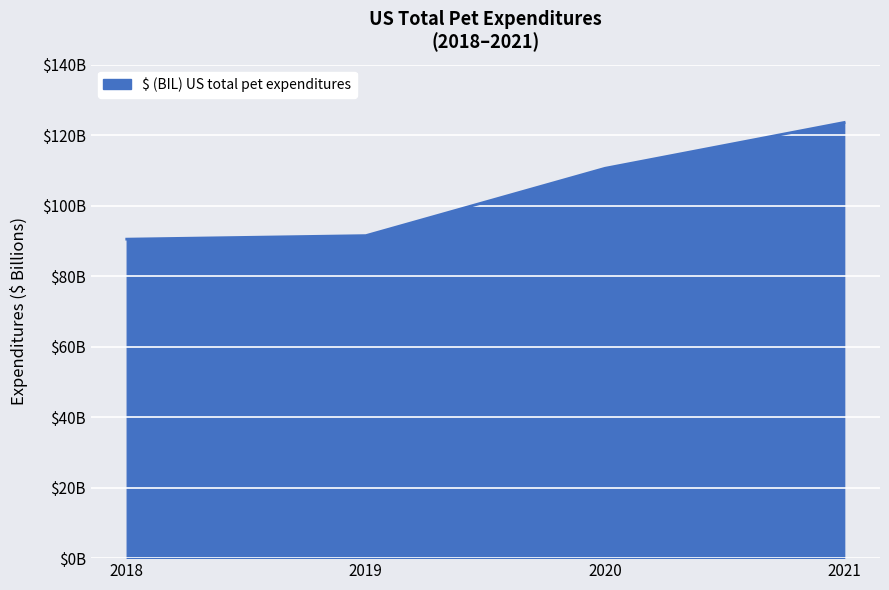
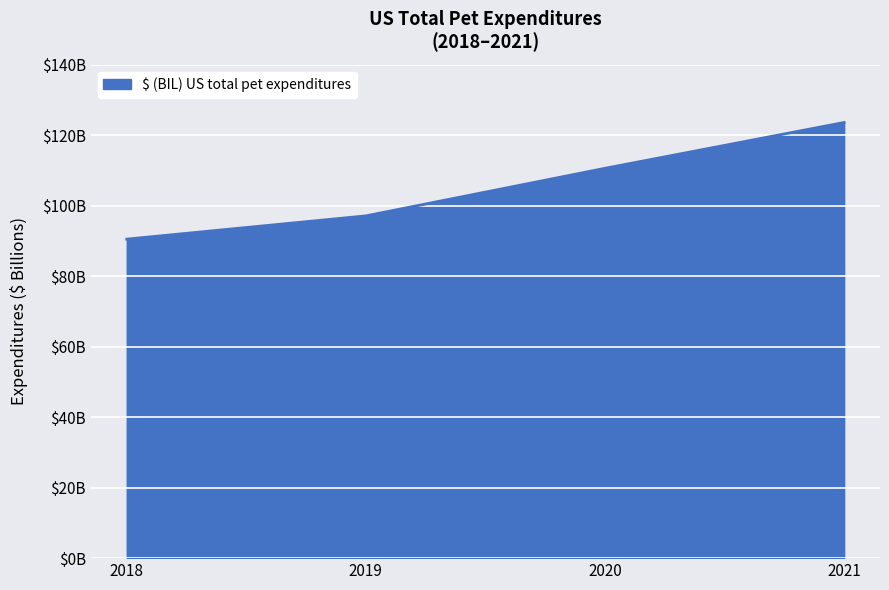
2019: $92000000000 -> $97000000000
